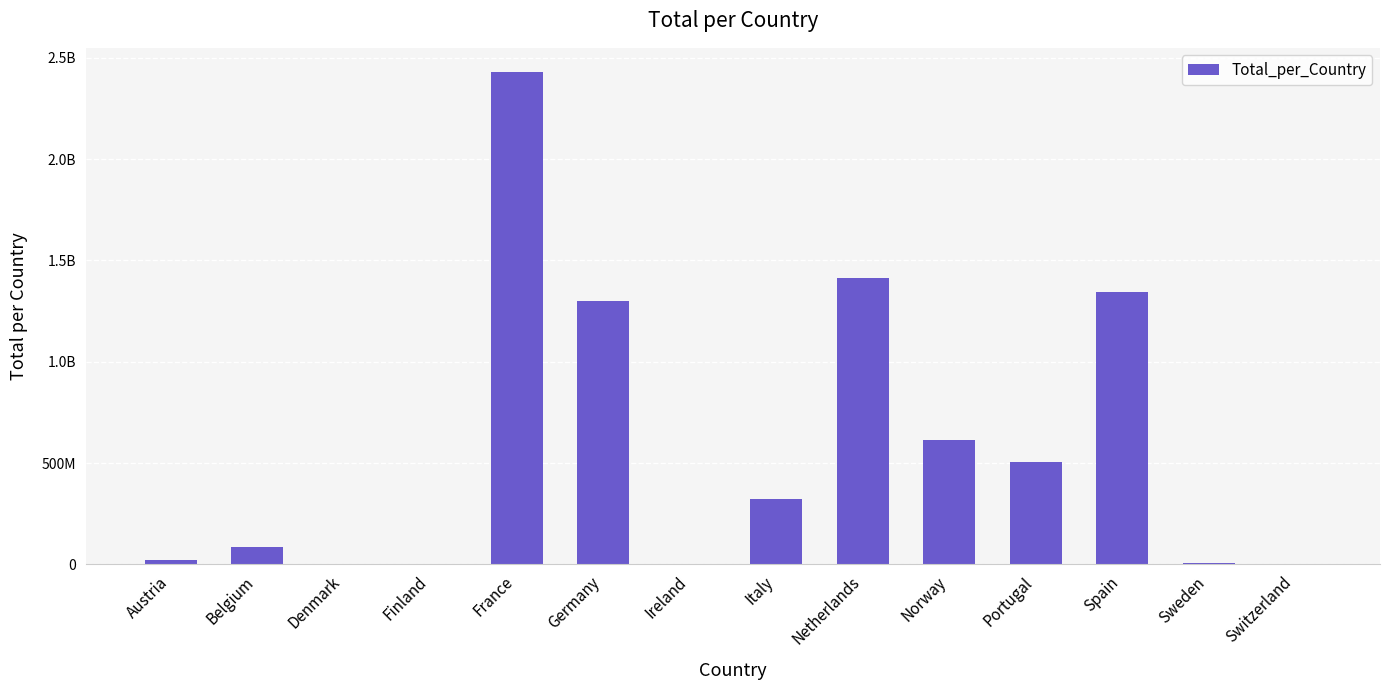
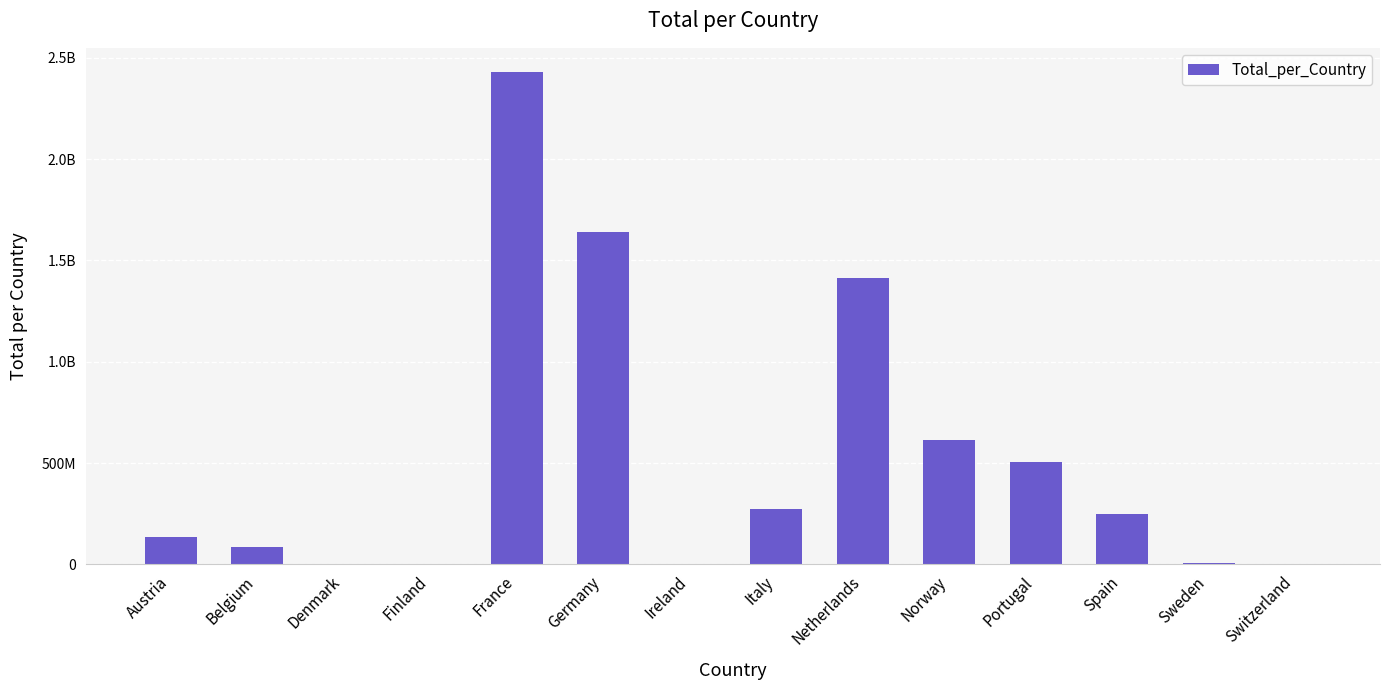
Austria: 20000000 -> 130000000
Germany: 1300000000 -> 1640000000
Italy: 320000000 -> 270000000
Spain: 1340000000 -> 250000000
